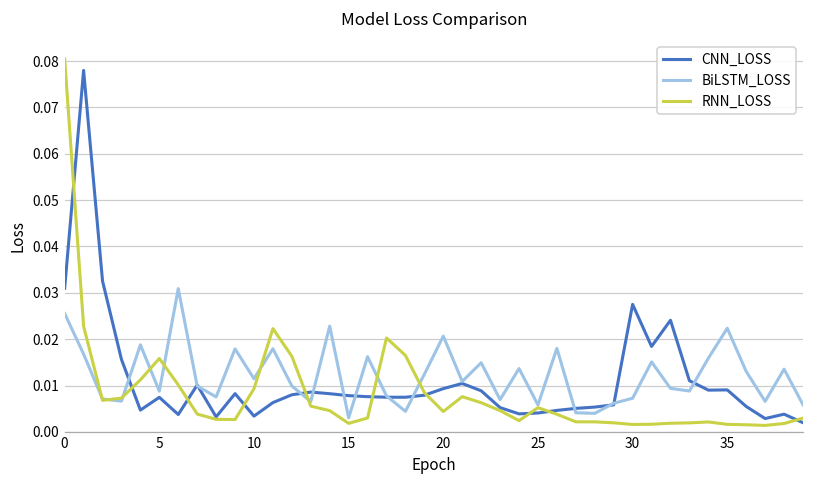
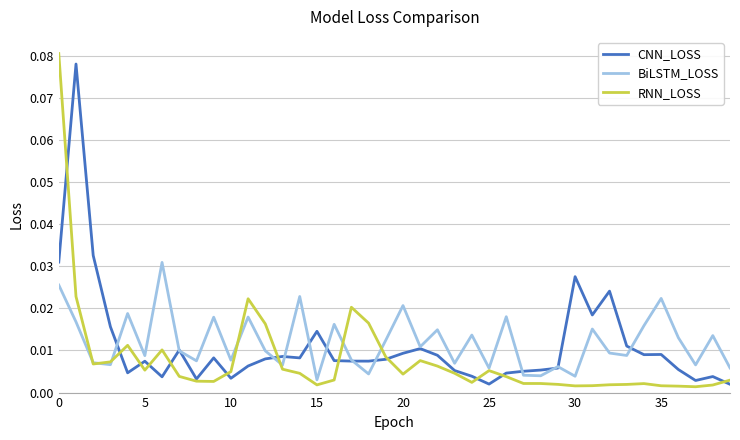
RNN_LOSS, 5: 0.016 -> 0.005
BiLSTM_LOSS, 10: 0.011 -> 0.008
RNN_LOSS, 10: 0.009 -> 0.005
CNN_LOSS, 15: 0.008 -> 0.015
CNN_LOSS, 25: 0.004 -> 0.002
BiLSTM_LOSS, 30: 0.007 -> 0.004
